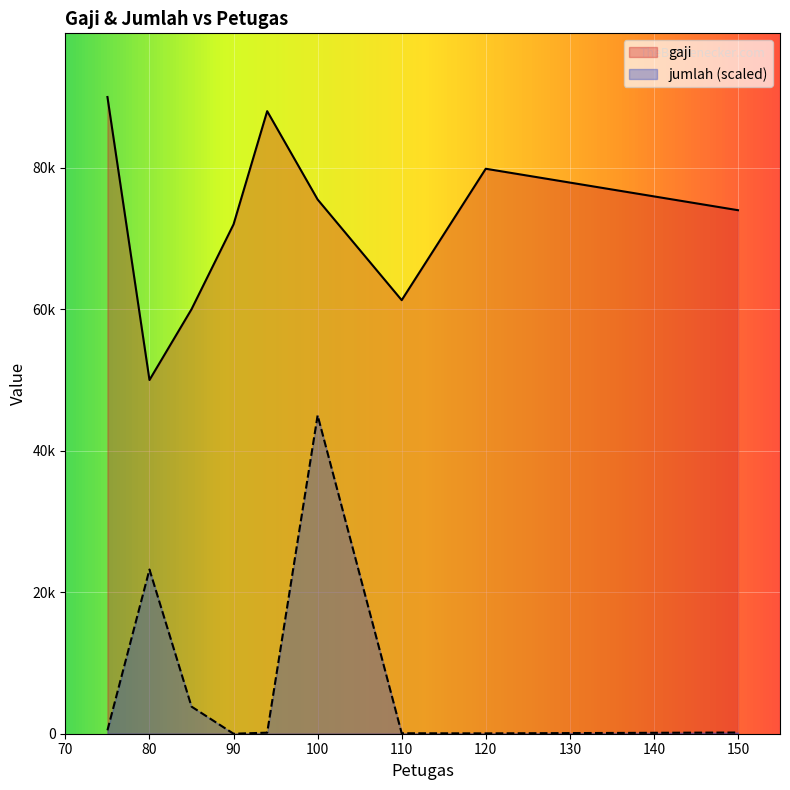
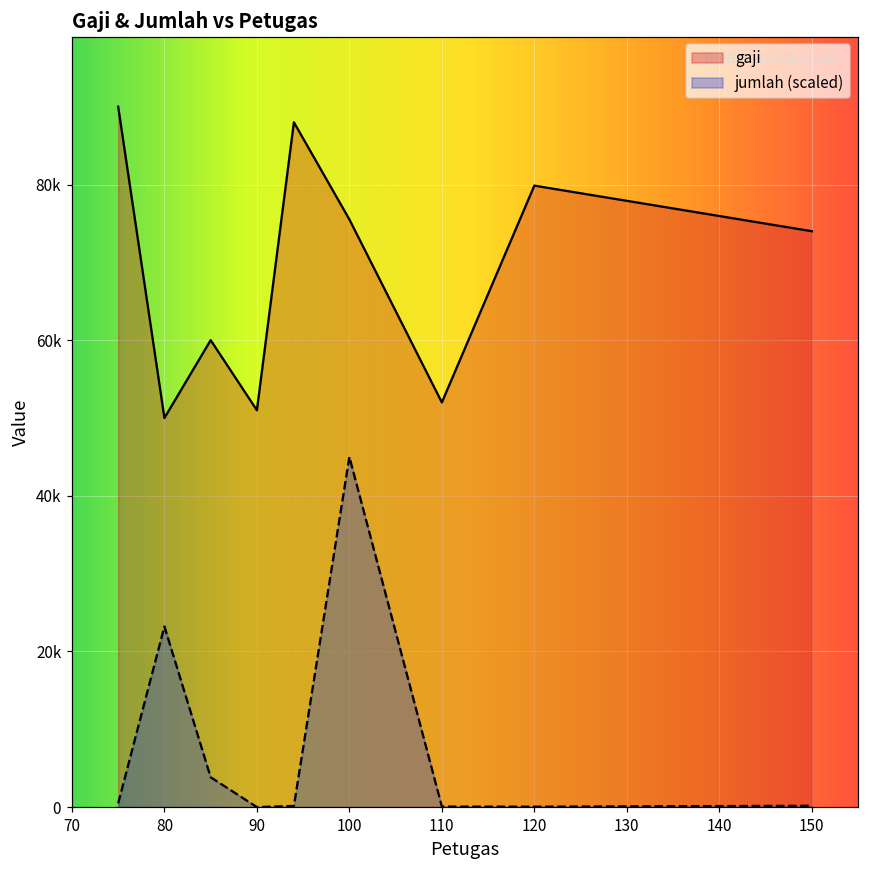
gaji, 90: 72000 -> 51000
gaji, 110: 61000 -> 52000
